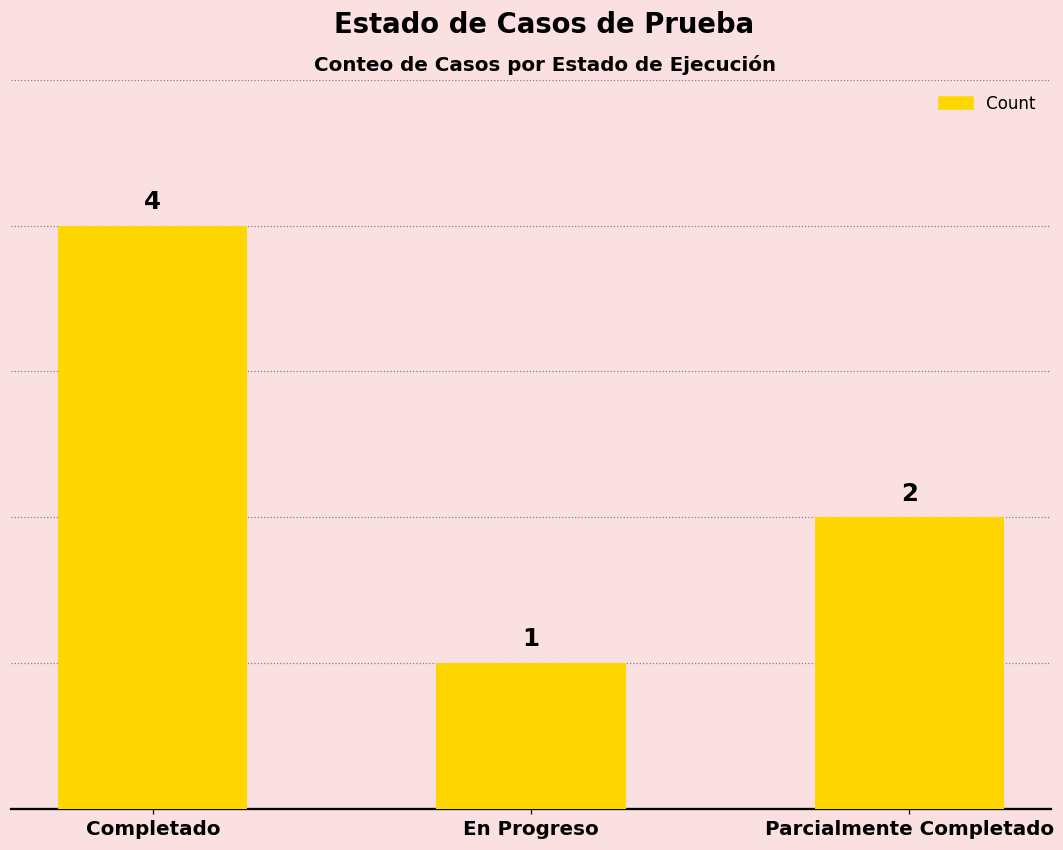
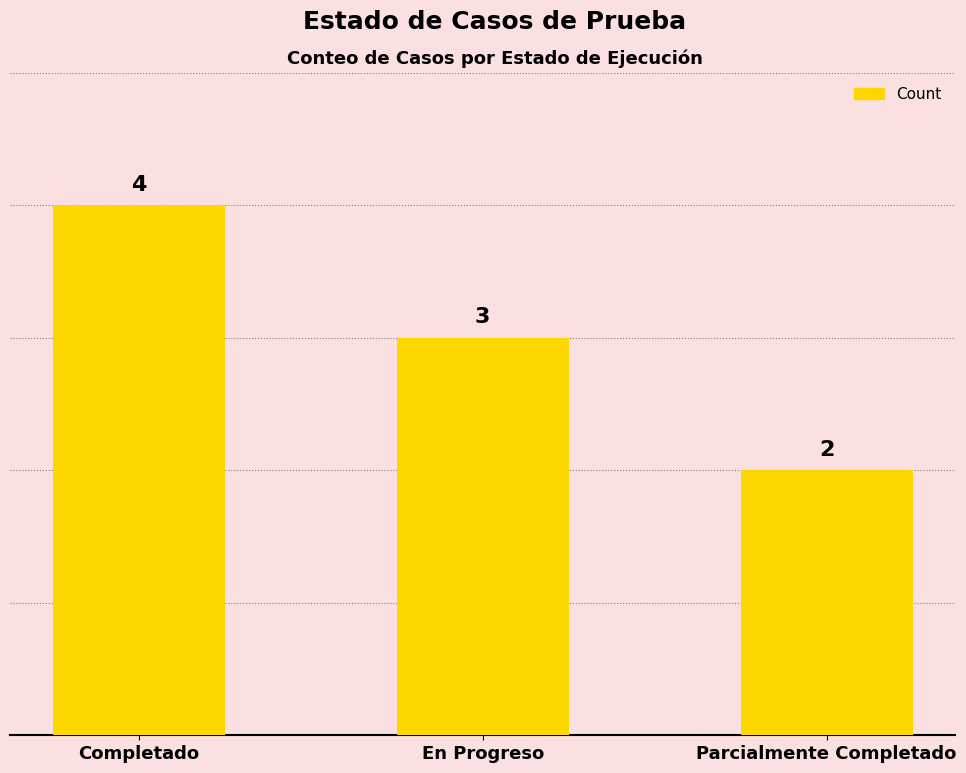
En Progreso: 1 -> 3
